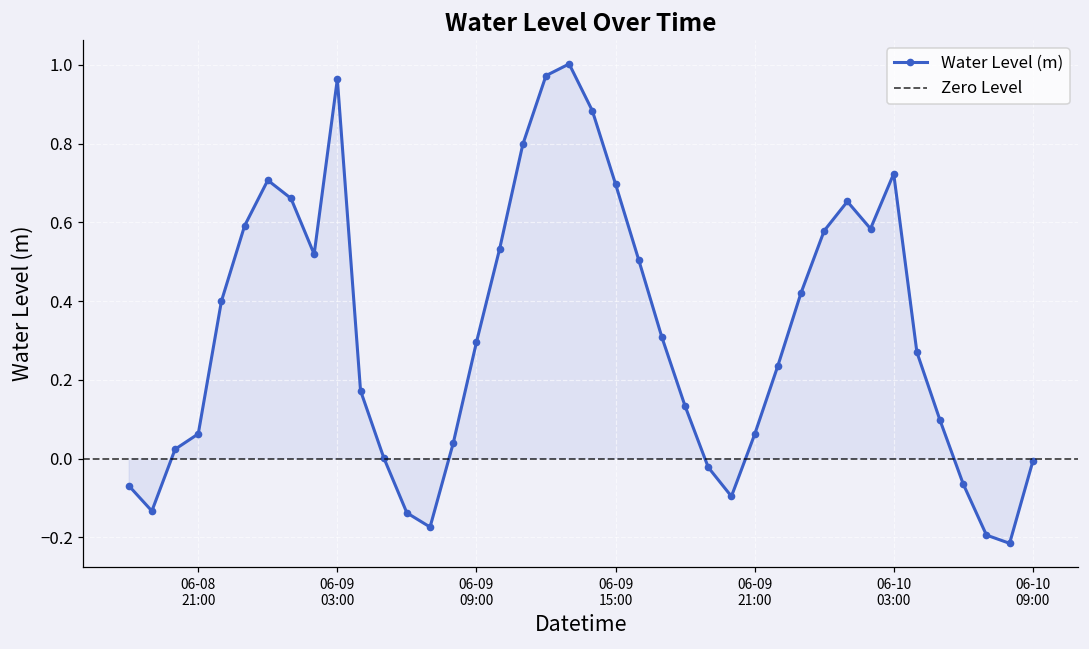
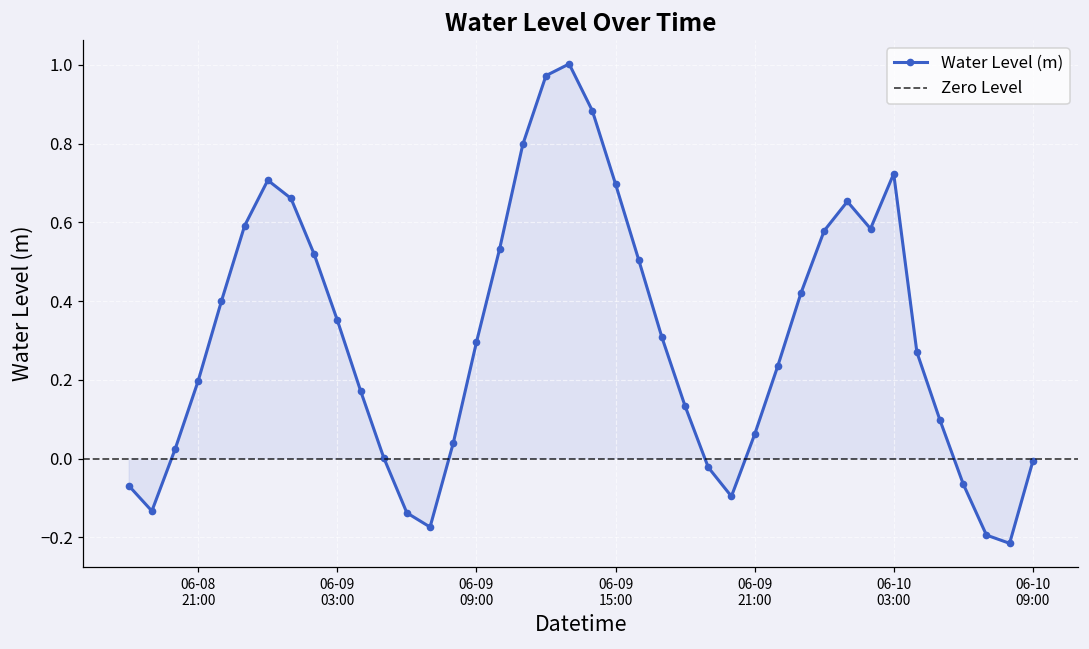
Water Level (m), 06-08 21:00: 0.06 -> 0.20
Water Level (m), 06-09 03:00: 0.96 -> 0.35
